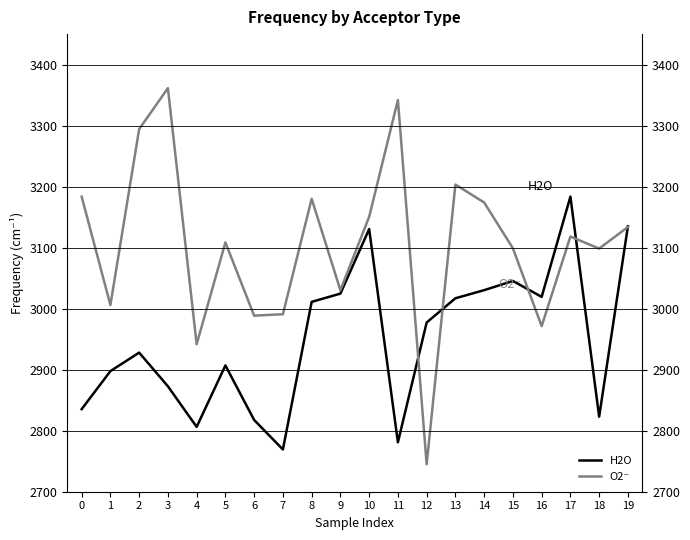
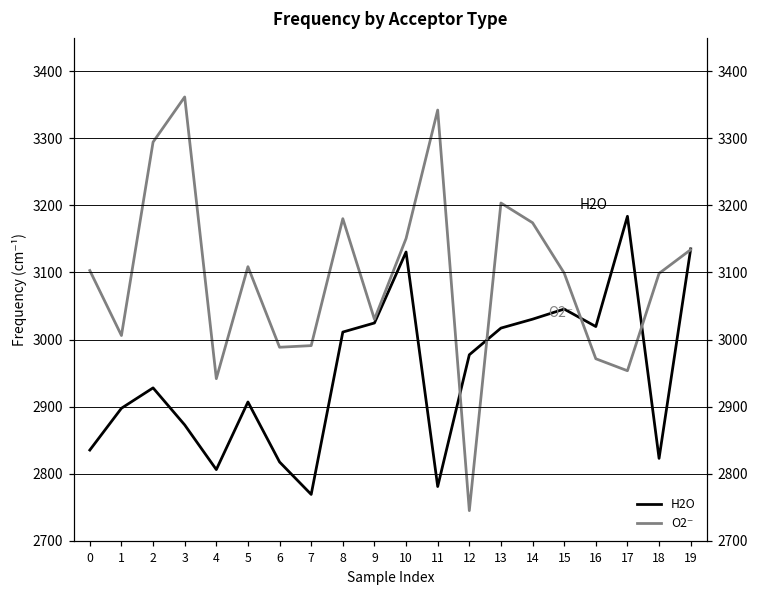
O2⁻, 0: 3180 -> 3100
O2⁻, 17: 3120 -> 2950
